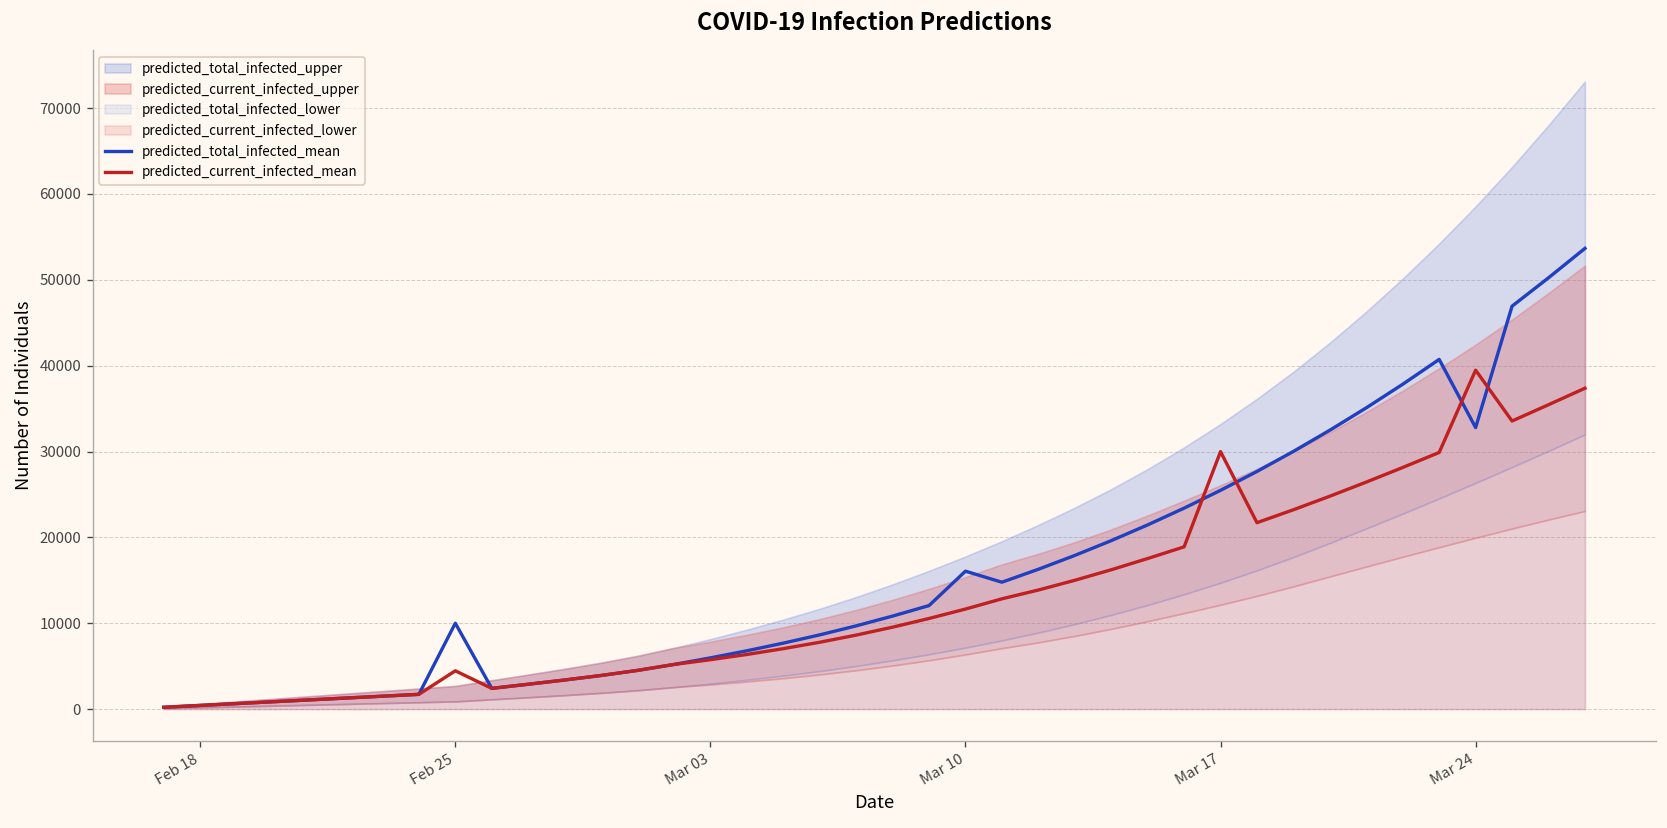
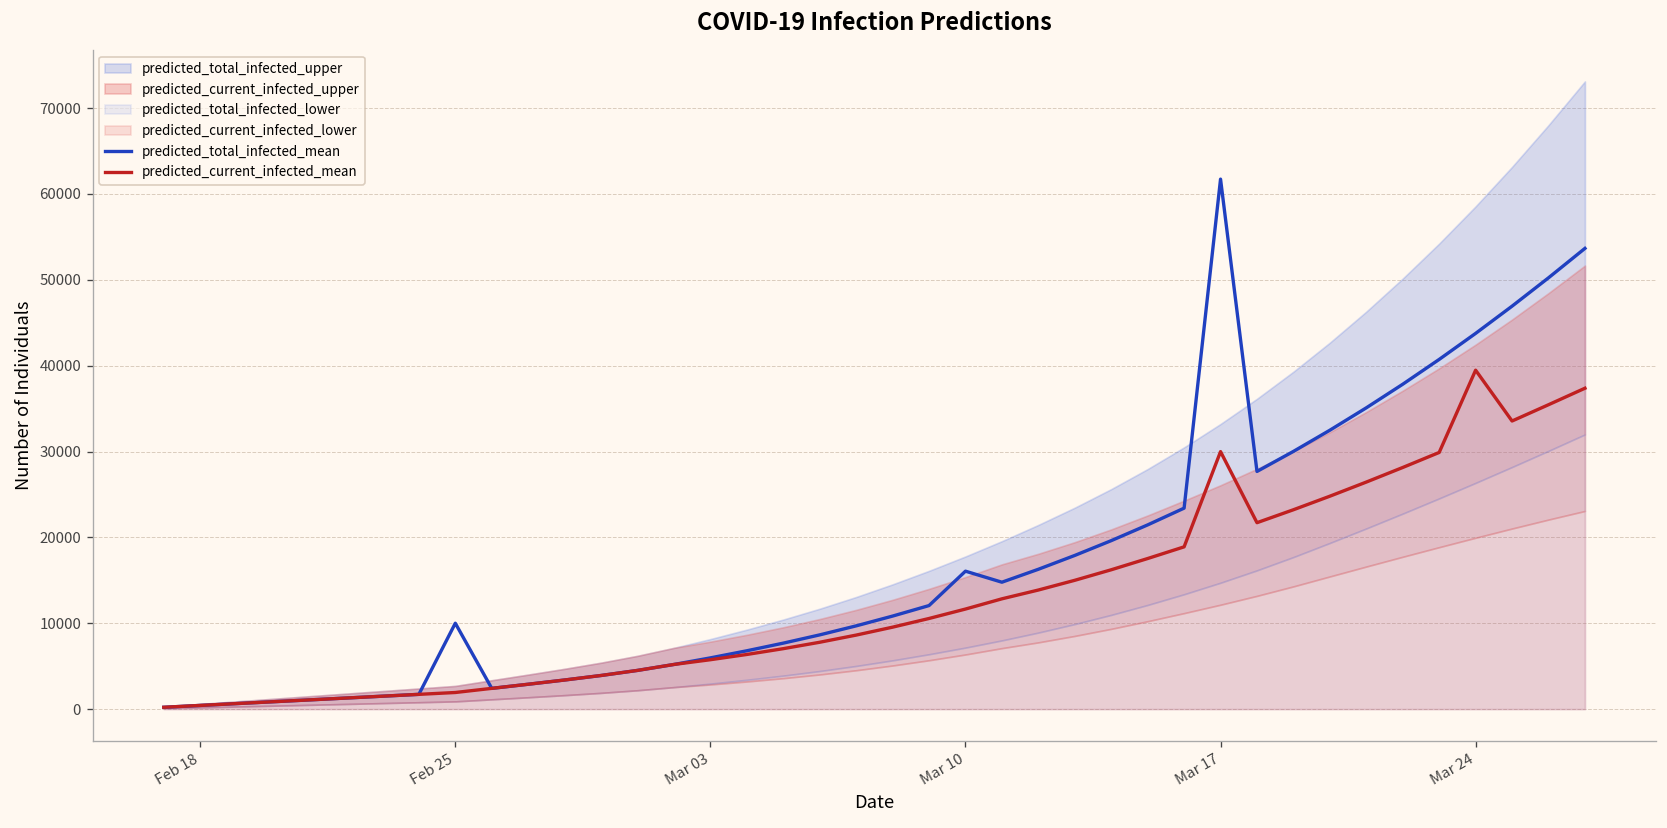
predicted_current_infected_mean, Feb 25: 4000 -> 2000
predicted_total_infected_mean, Mar 17: 25000 -> 62000
predicted_total_infected_mean, Mar 24: 33000 -> 44000
